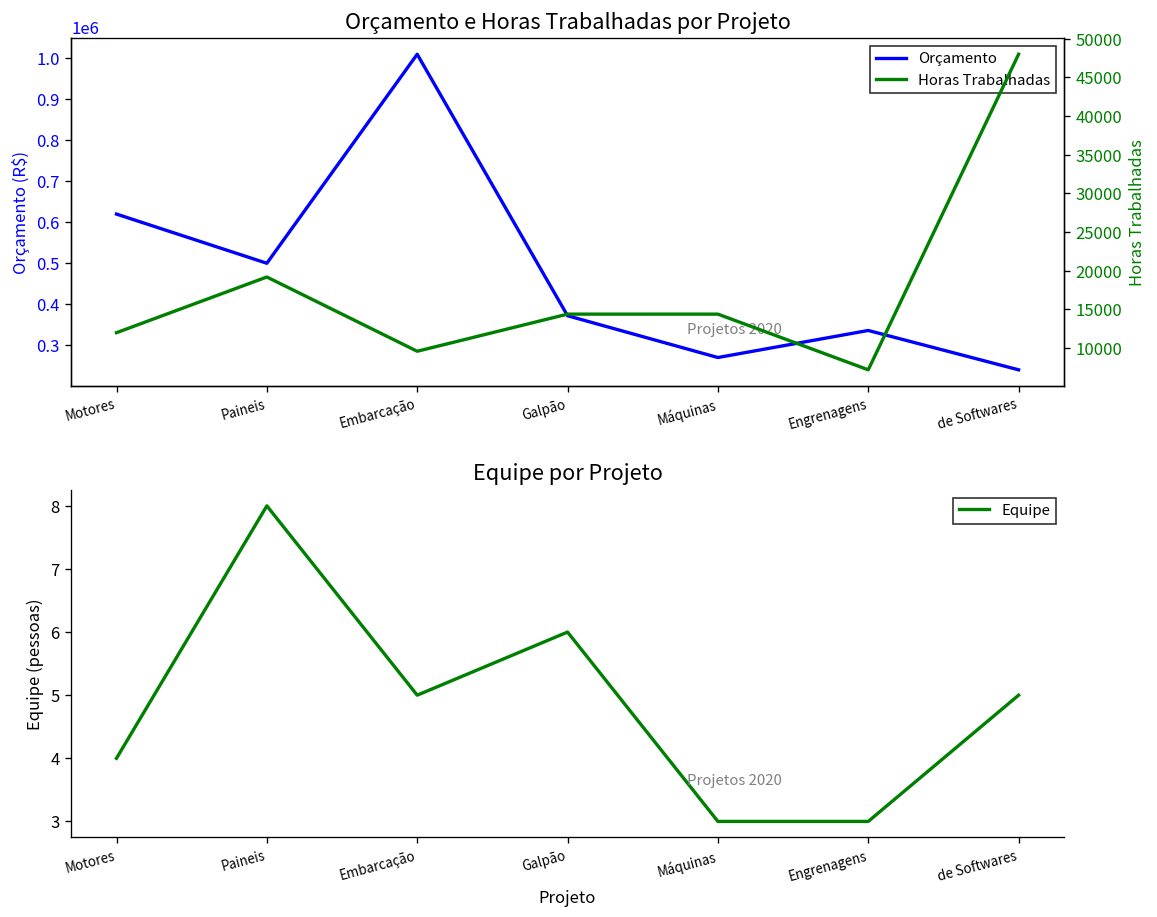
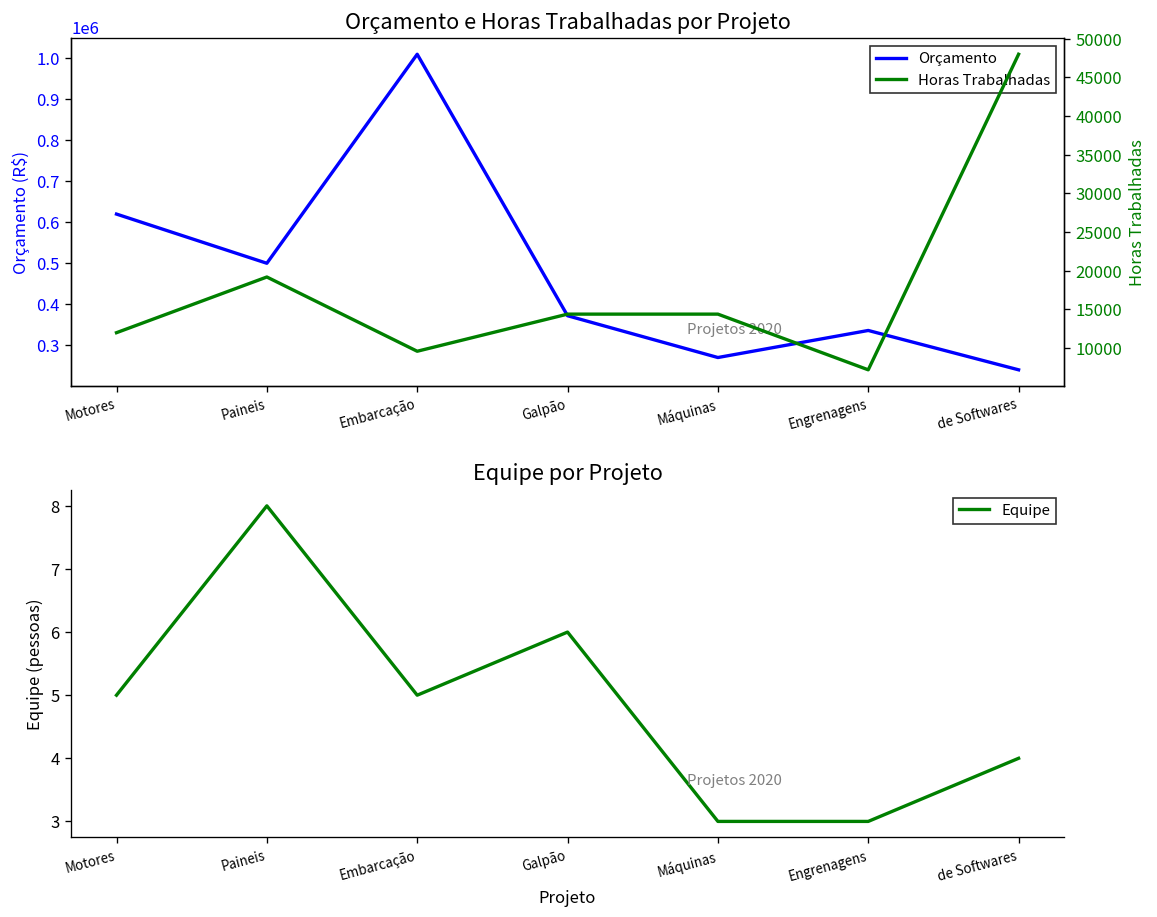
Equipe por Projeto, Motores: 4 -> 5
Equipe por Projeto, de Softwares: 5 -> 4
